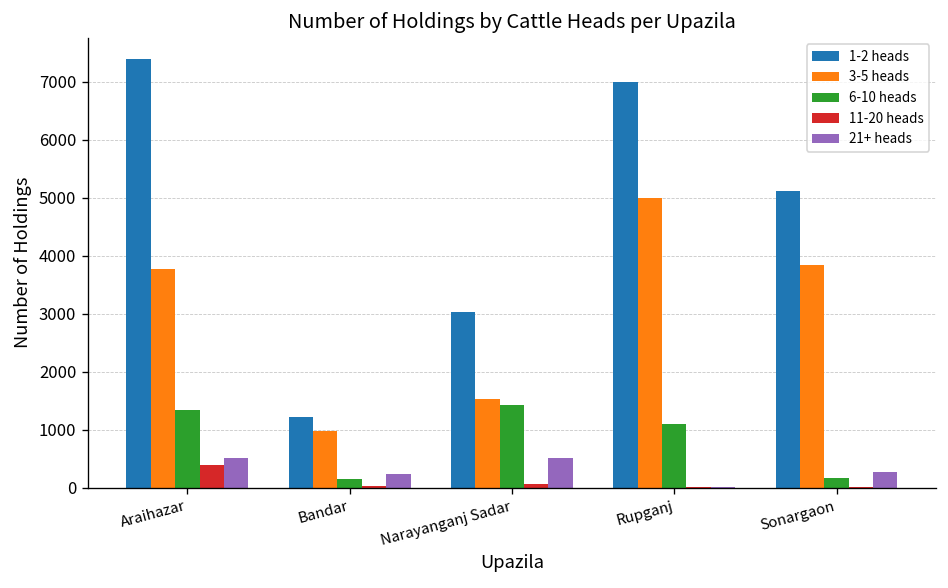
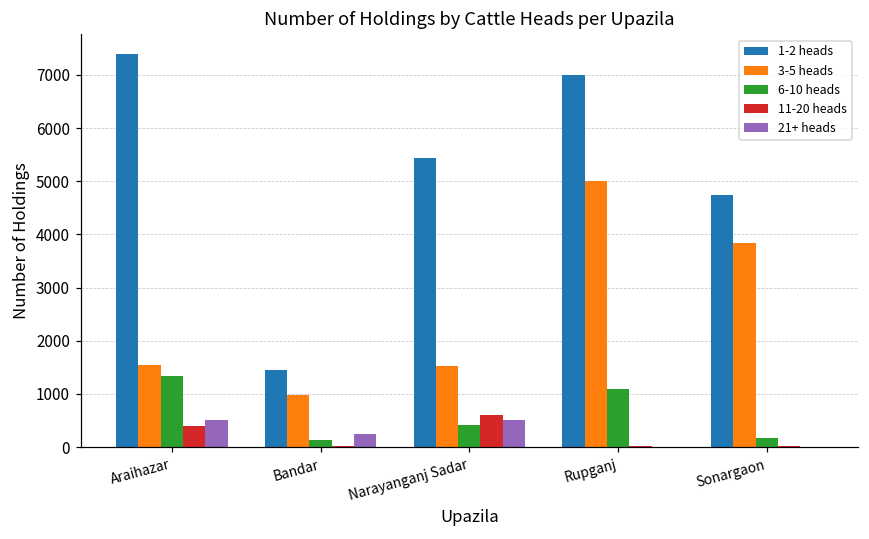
3-5 heads, Araihazar: 3800 -> 1600
1-2 heads, Bandar: 1200 -> 1400
1-2 heads, Narayanganj Sadar: 3000 -> 5400
6-10 heads, Narayanganj Sadar: 1400 -> 400
11-20 heads, Narayanganj Sadar: 100 -> 600
1-2 heads, Sonargaon: 5100 -> 4700
21+ heads, Sonargaon: 300 -> 0
